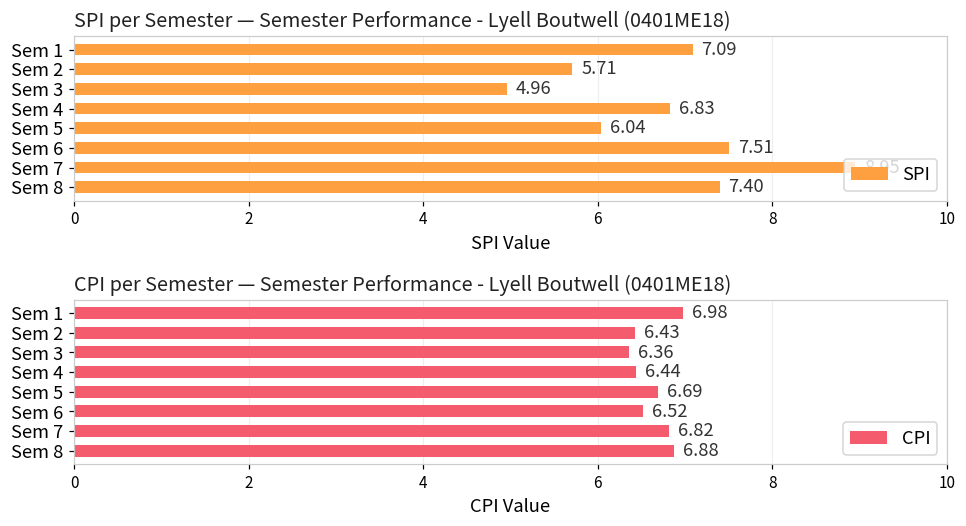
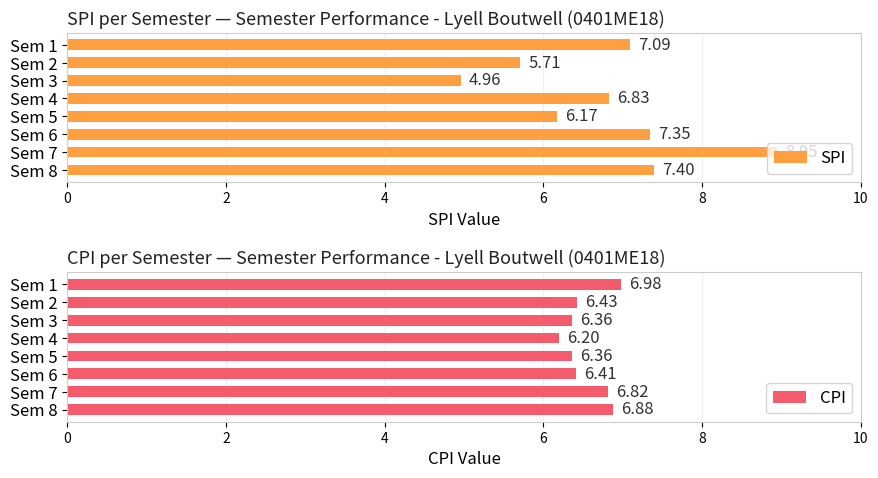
SPI per Semester — Semester Performance - Lyell Boutwell (0401ME18), Sem 5: 6.04 -> 6.17
SPI per Semester — Semester Performance - Lyell Boutwell (0401ME18), Sem 6: 7.51 -> 7.35
CPI per Semester — Semester Performance - Lyell Boutwell (0401ME18), Sem 4: 6.44 -> 6.20
CPI per Semester — Semester Performance - Lyell Boutwell (0401ME18), Sem 5: 6.69 -> 6.36
CPI per Semester — Semester Performance - Lyell Boutwell (0401ME18), Sem 6: 6.52 -> 6.41
